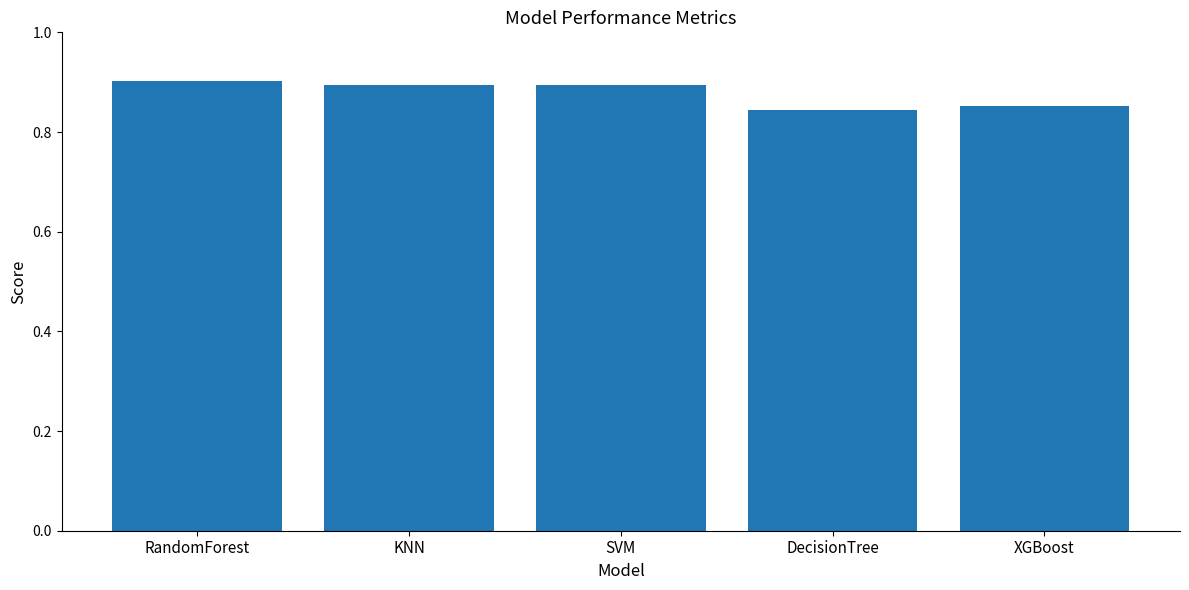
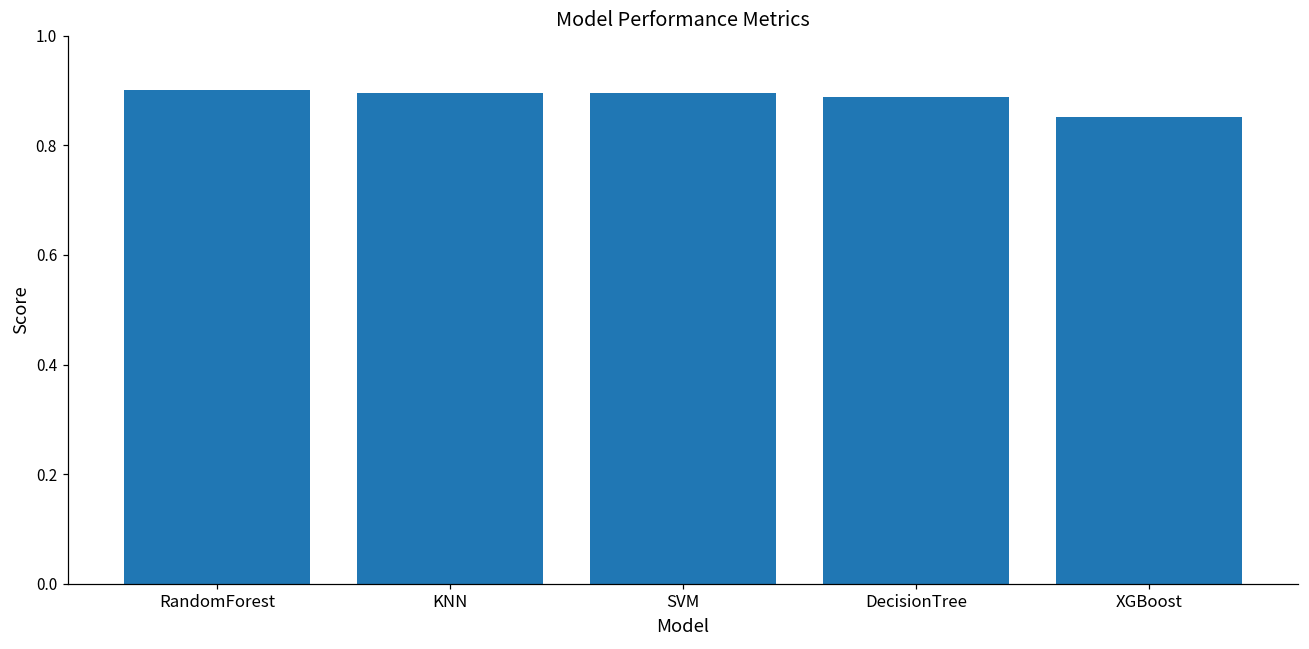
DecisionTree: 0.84 -> 0.89
